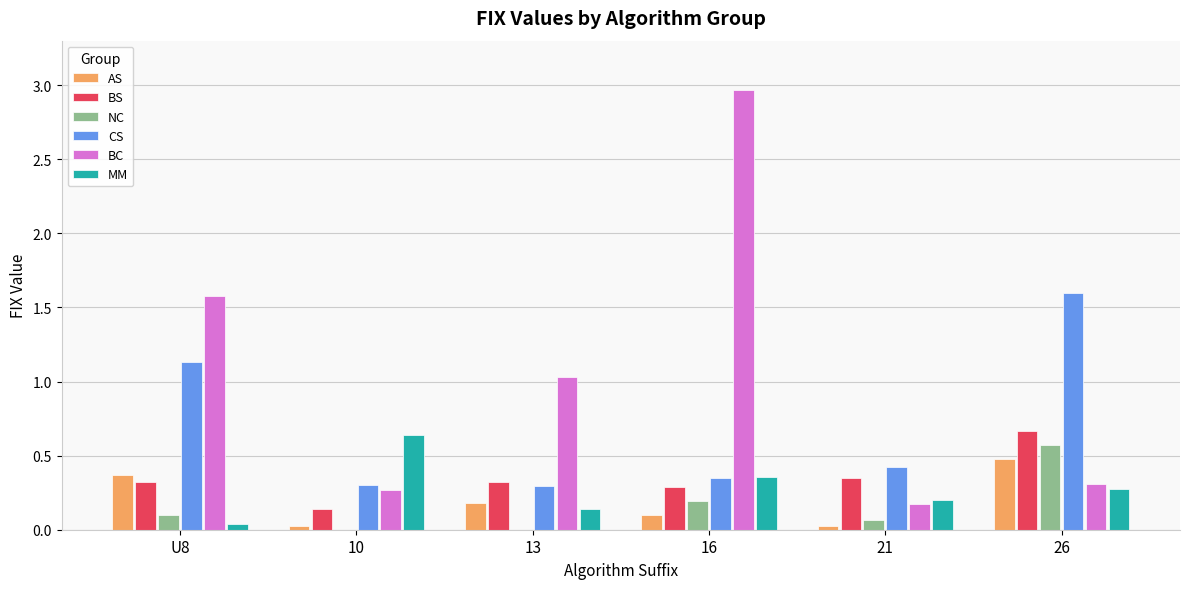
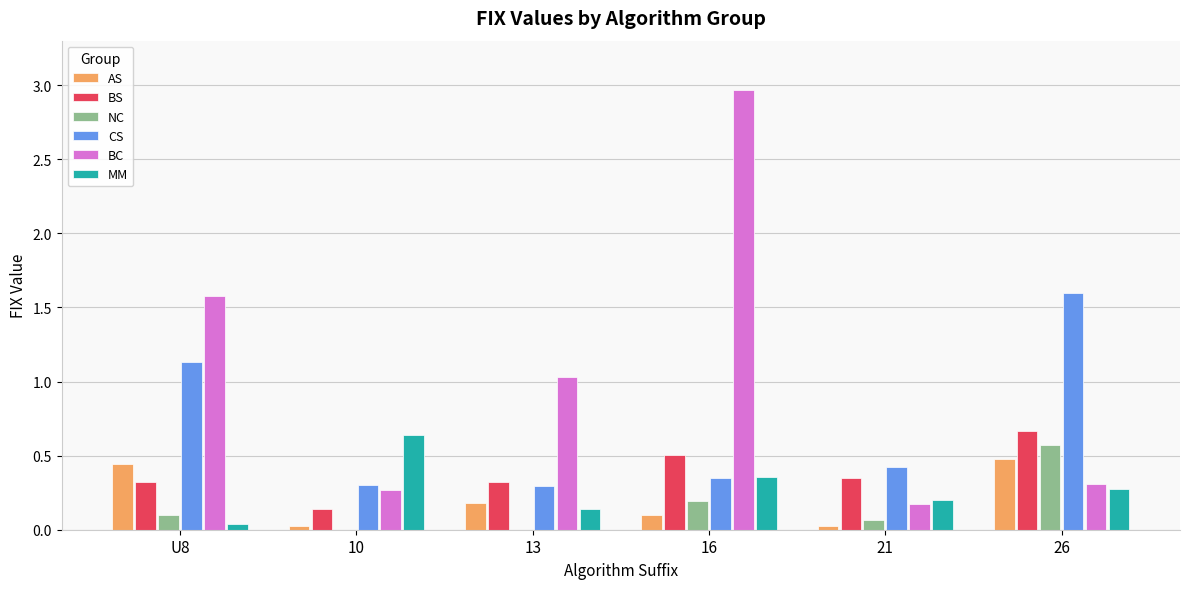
AS, U8: 0.37 -> 0.44
BS, 16: 0.29 -> 0.50
